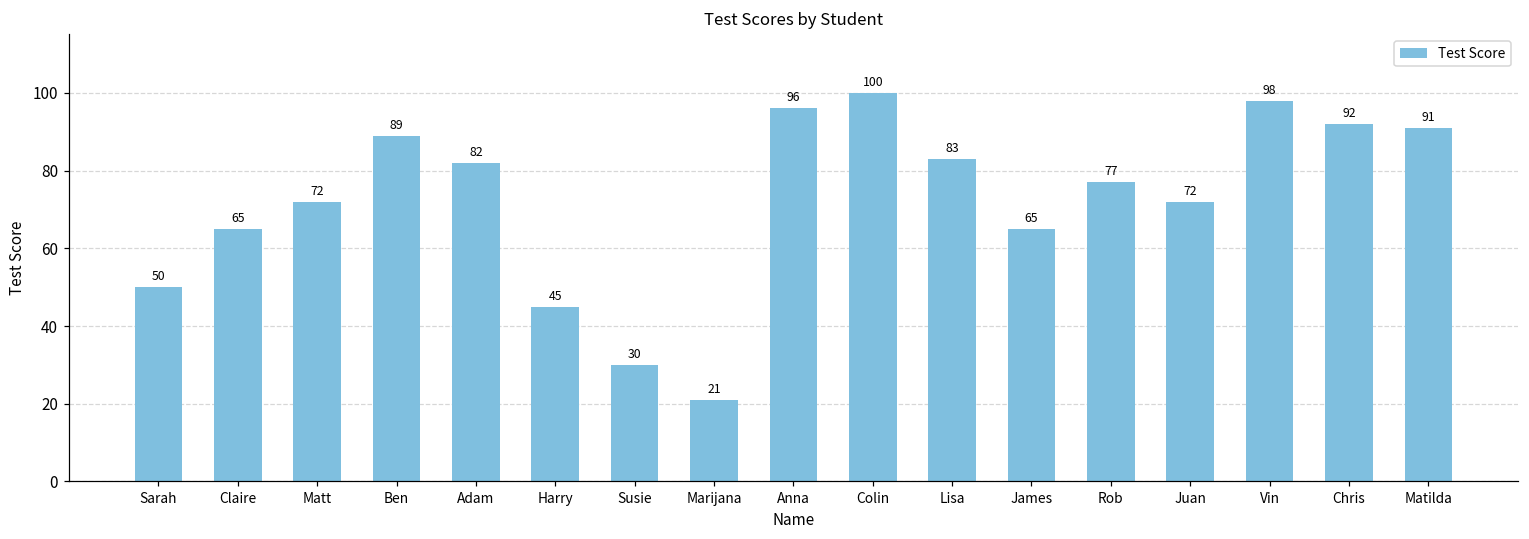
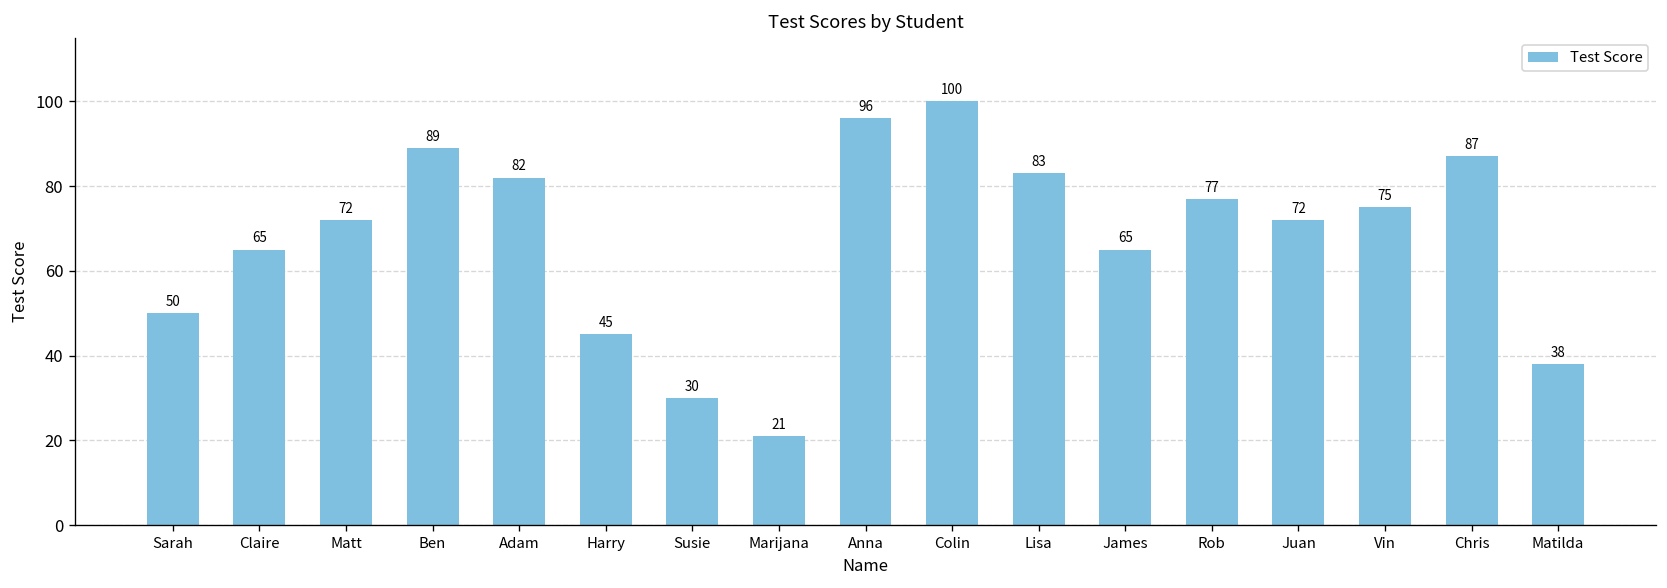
Vin: 98 -> 75
Chris: 92 -> 87
Matilda: 91 -> 38
